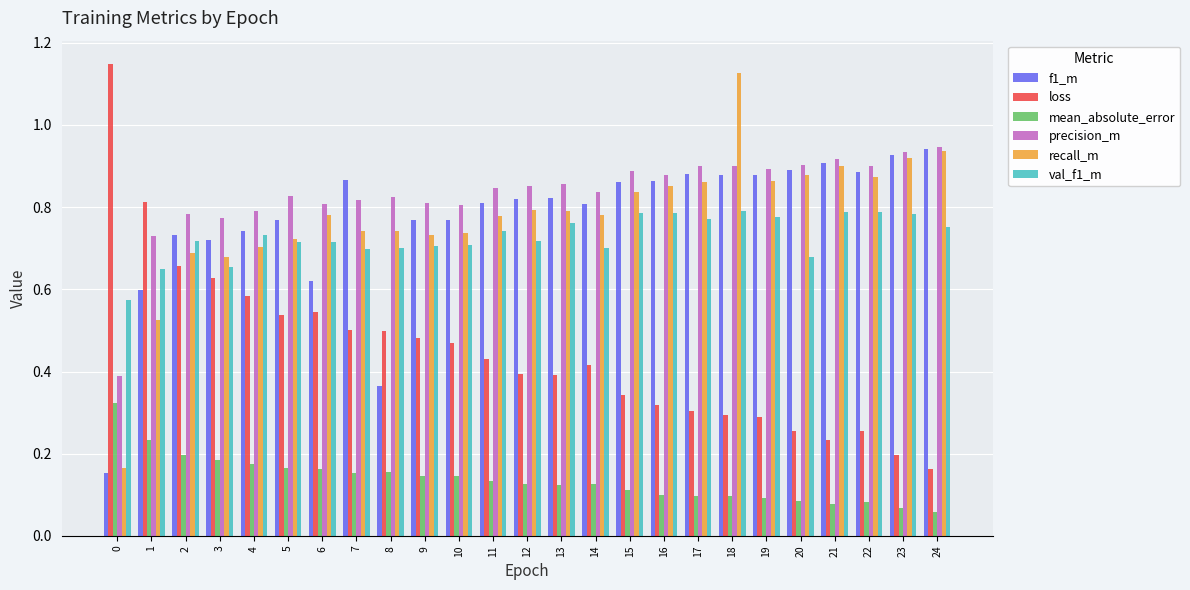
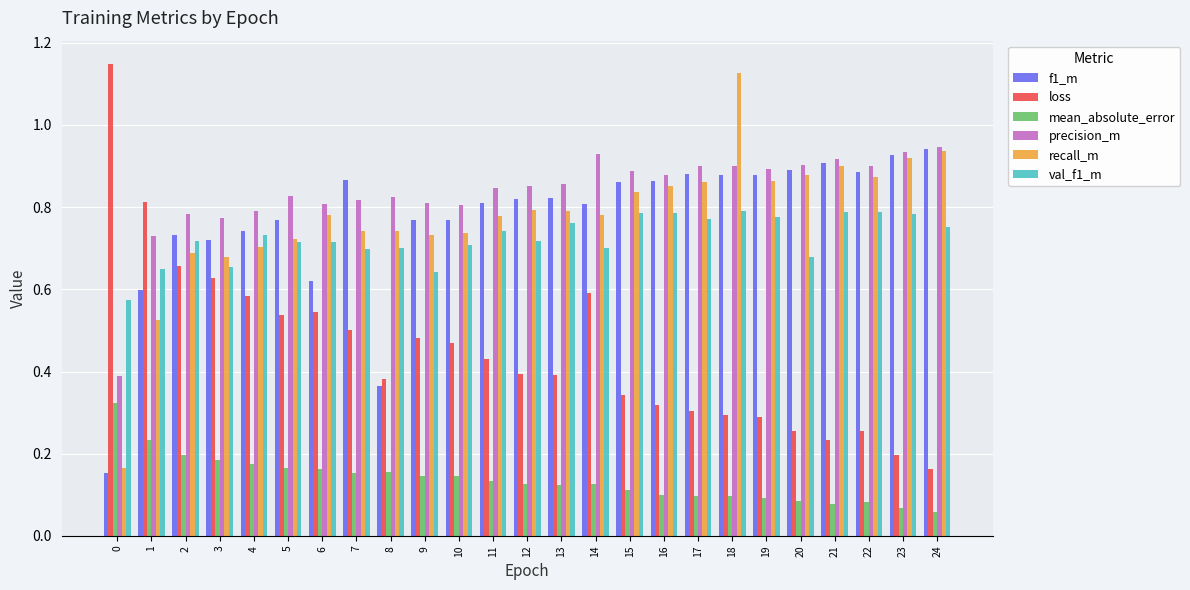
loss, 8: 0.50 -> 0.38
val_f1_m, 9: 0.71 -> 0.64
loss, 14: 0.42 -> 0.59
precision_m, 14: 0.84 -> 0.93
